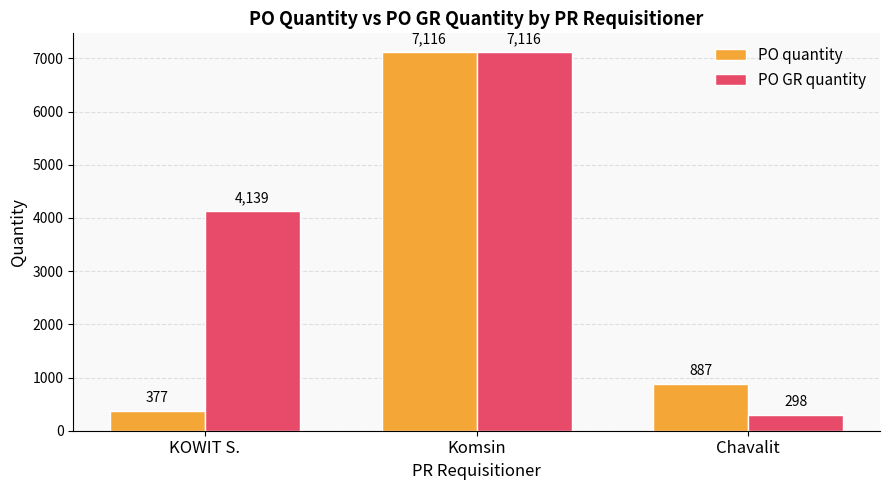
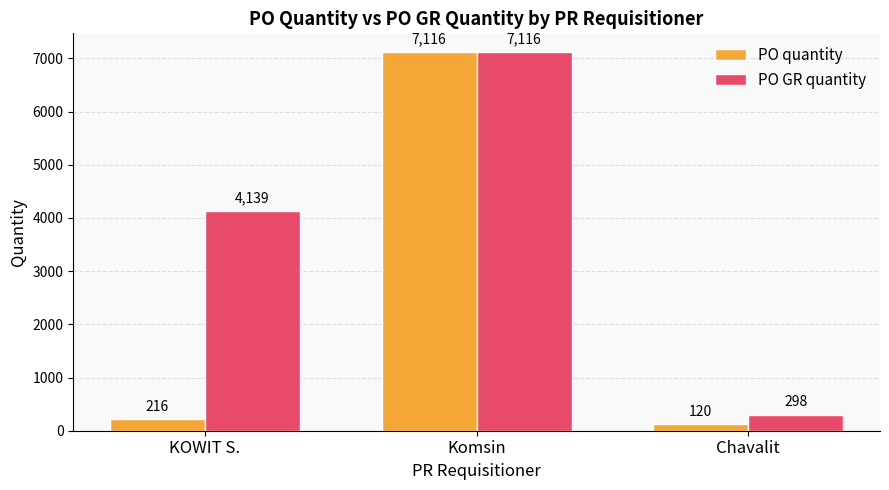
PO quantity, KOWIT S.: 377 -> 216
PO quantity, Chavalit: 887 -> 120
